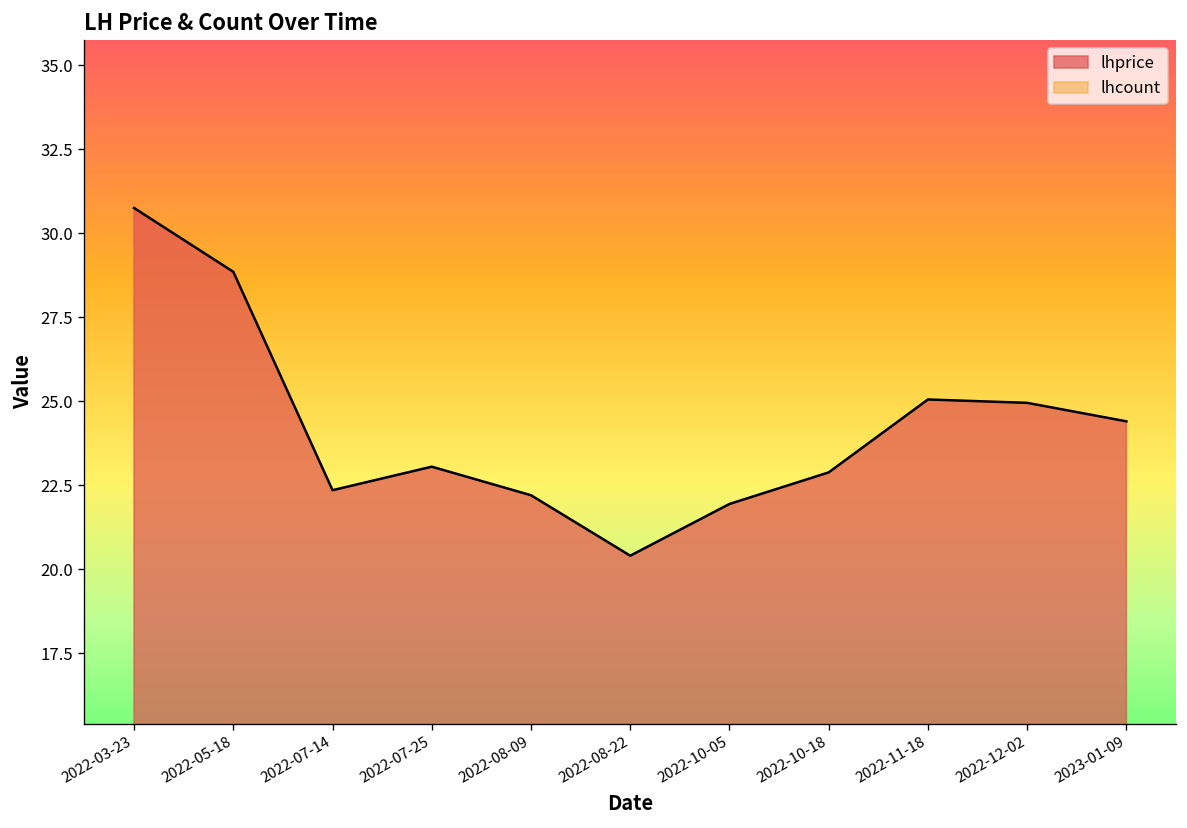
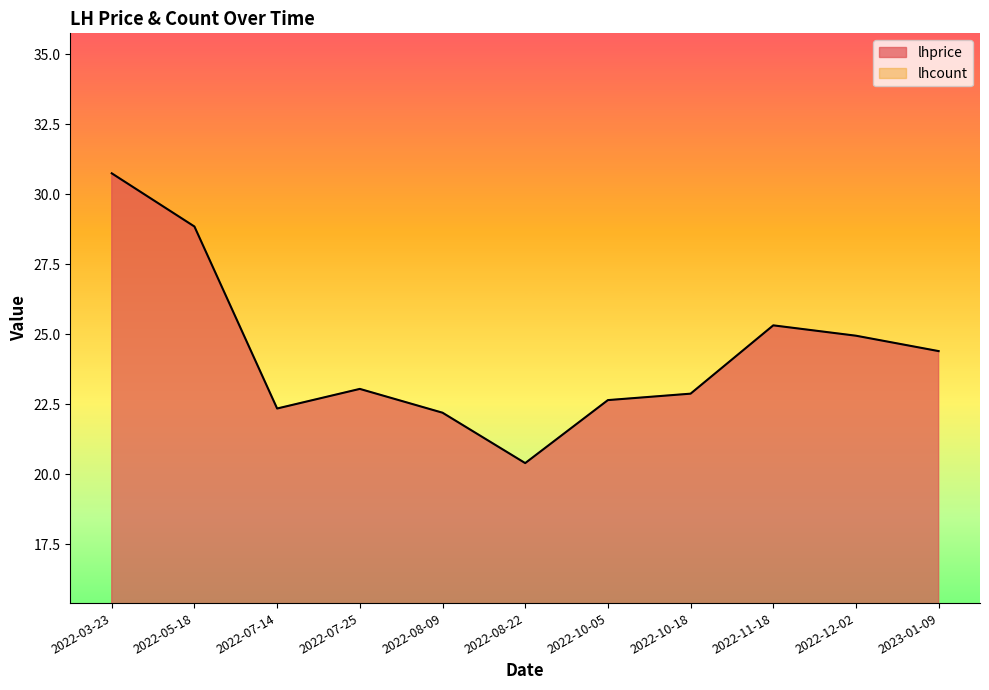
lhprice, 2022-10-05: 21.9 -> 22.7
lhprice, 2022-11-18: 25.1 -> 25.3
